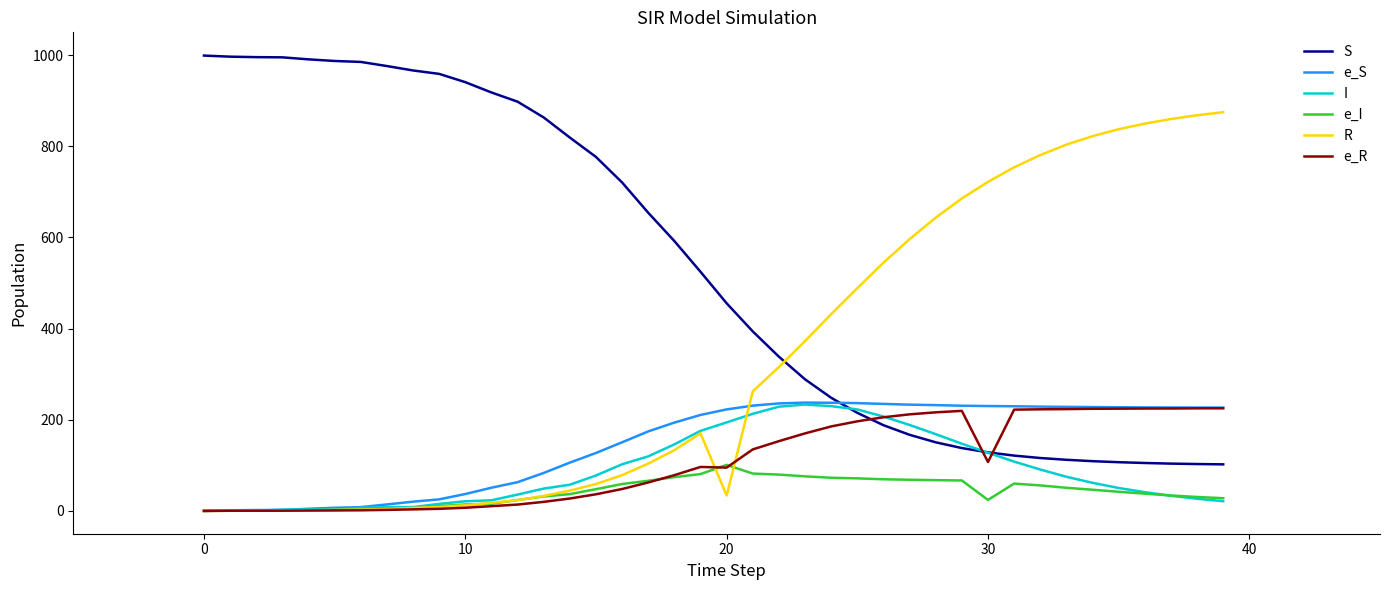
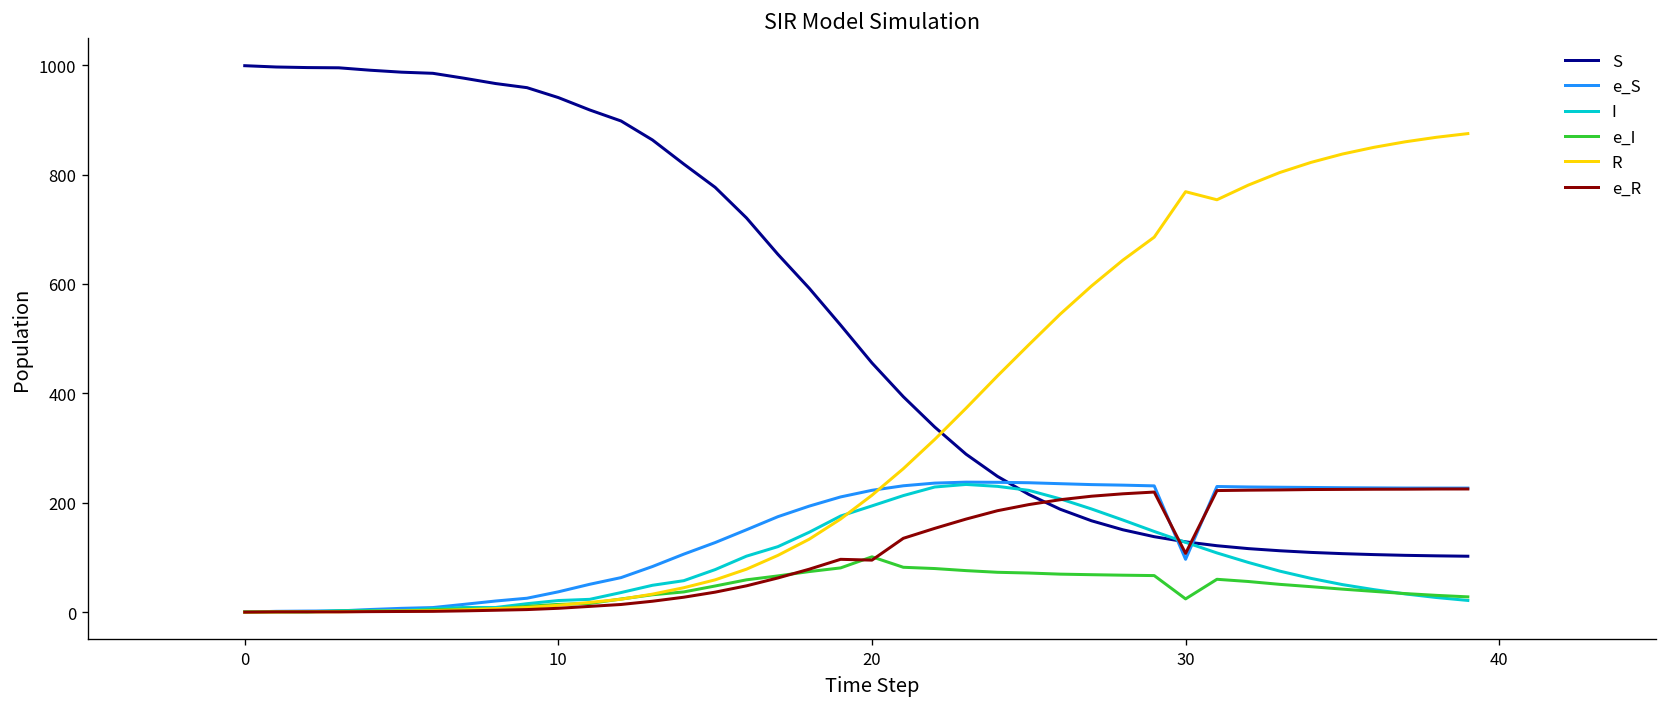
R, 20: 30 -> 210
e_S, 30: 230 -> 100
R, 30: 720 -> 770
